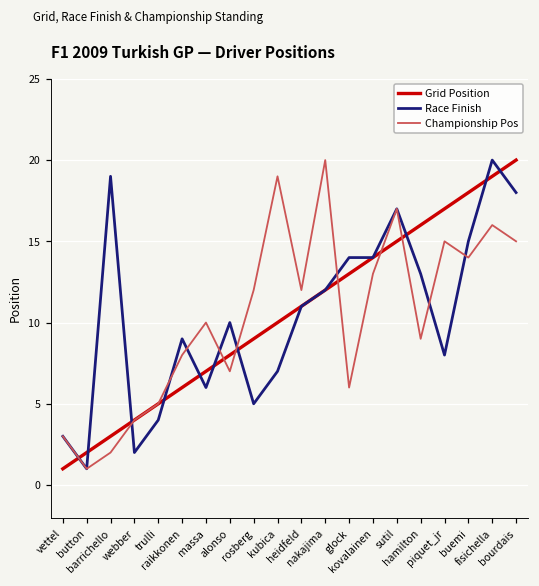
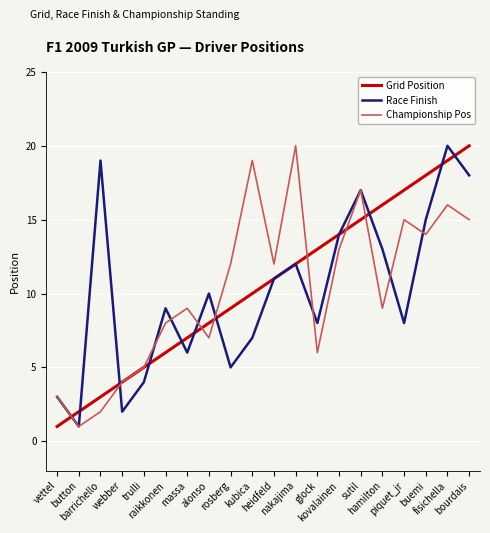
Championship Pos, massa: 10 -> 9
Race Finish, glock: 14 -> 8
